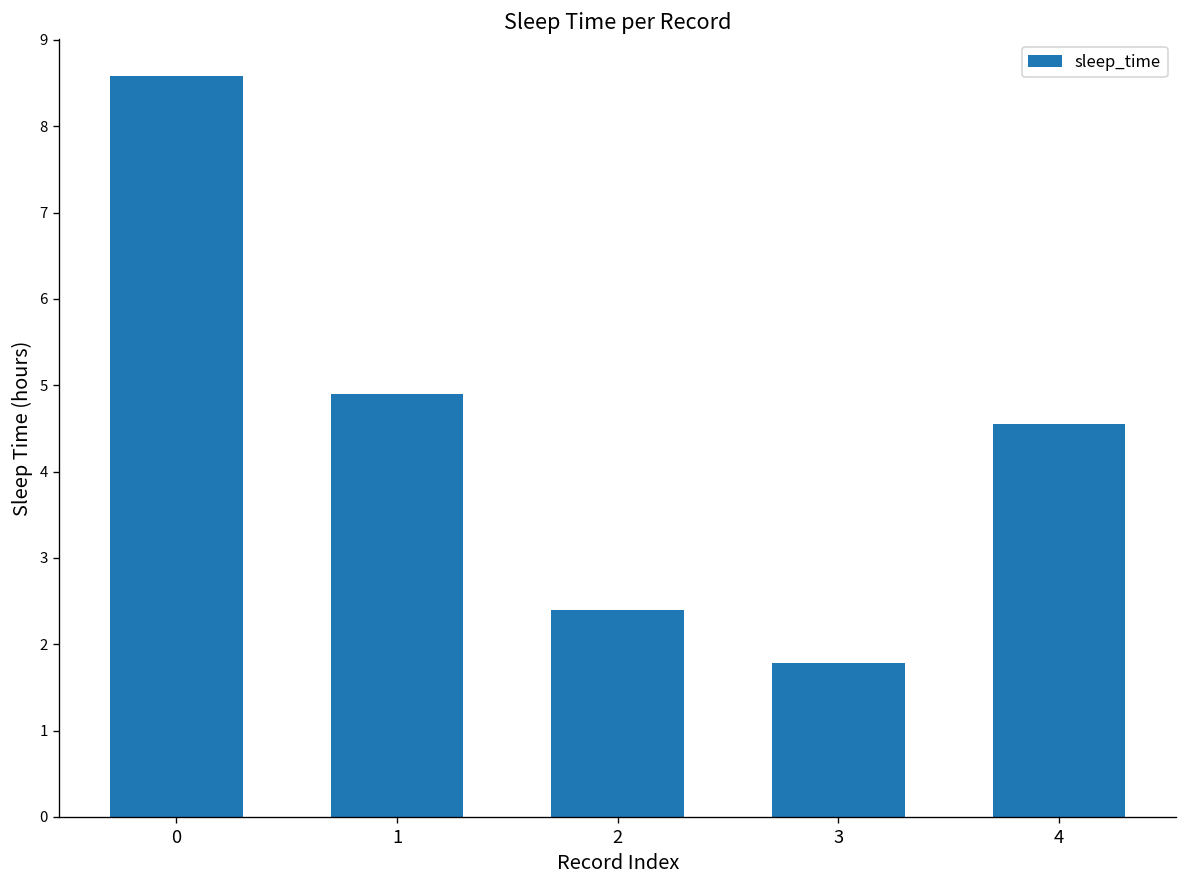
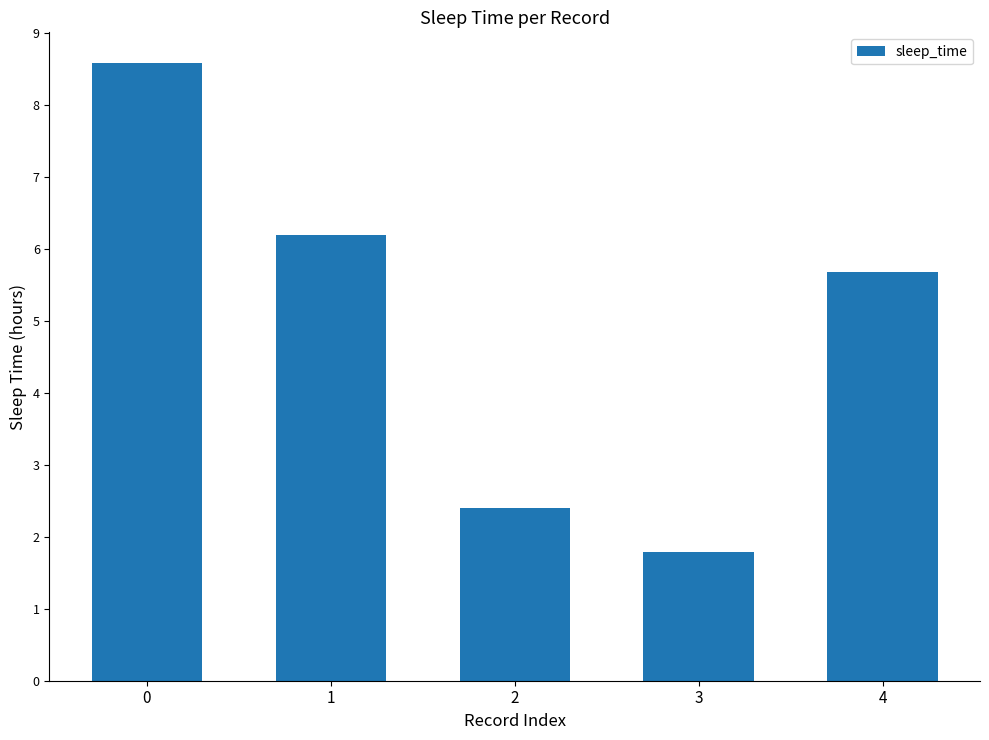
1: 4.9 -> 6.2
4: 4.6 -> 5.7
